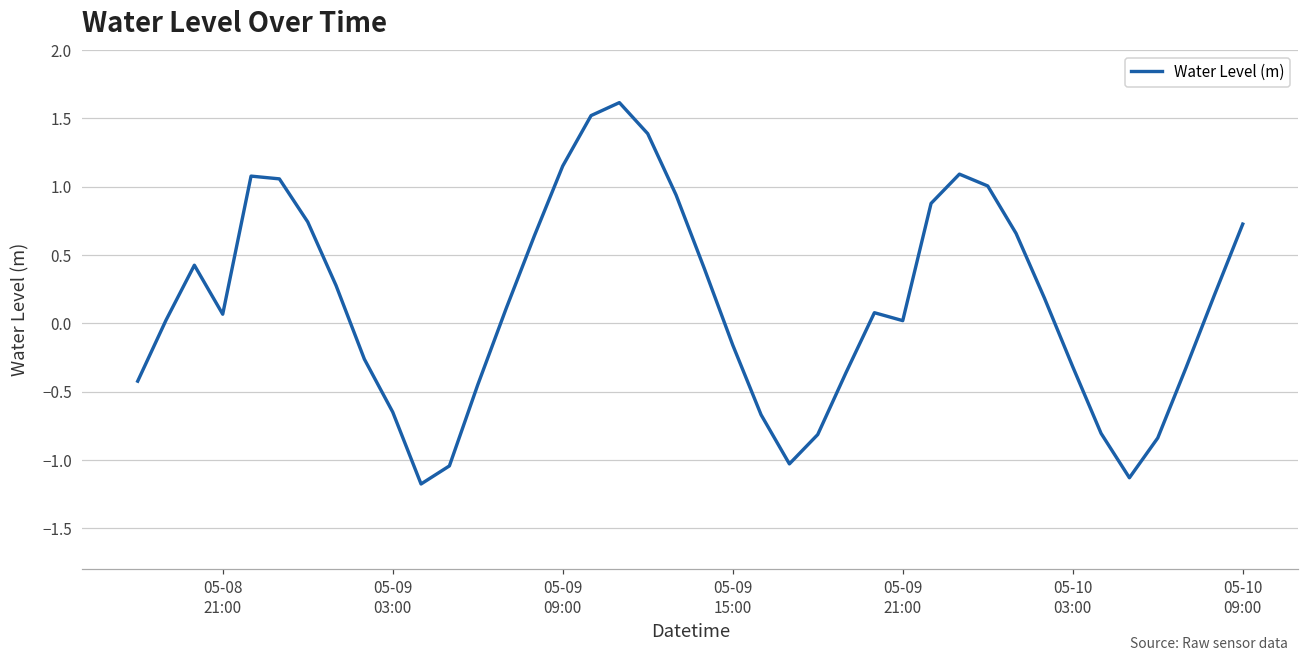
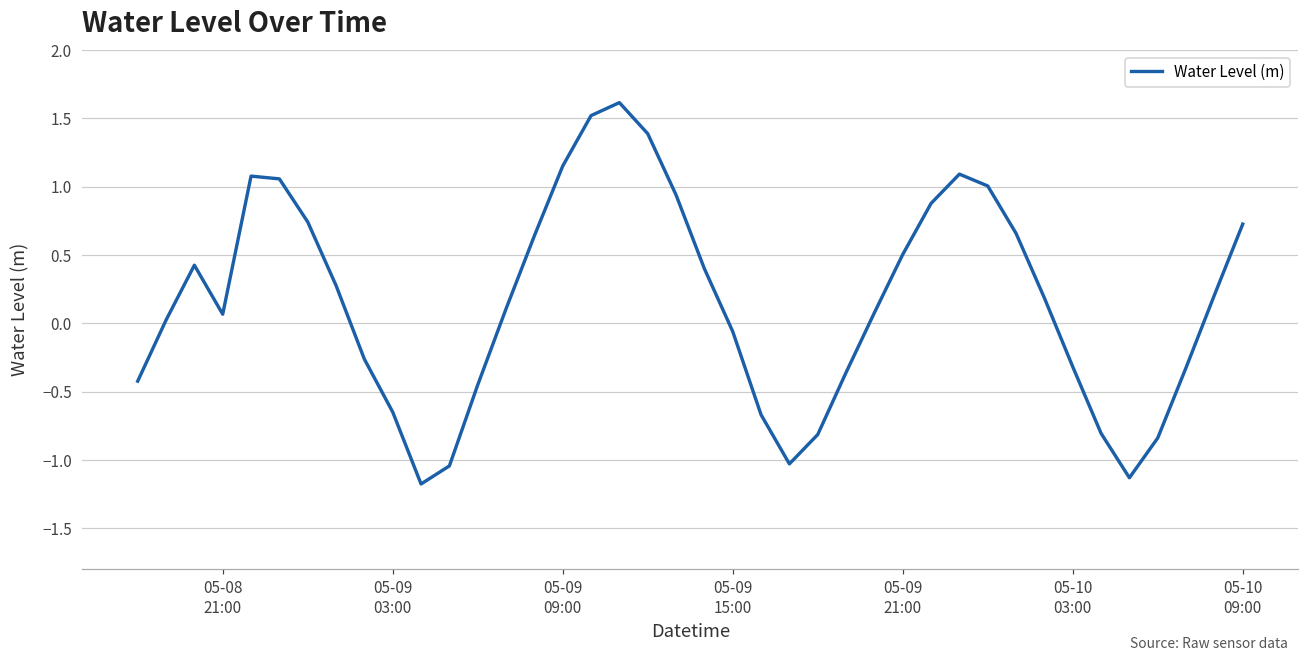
05-09 15:00: -0.16 -> -0.06
05-09 21:00: 0.02 -> 0.50
